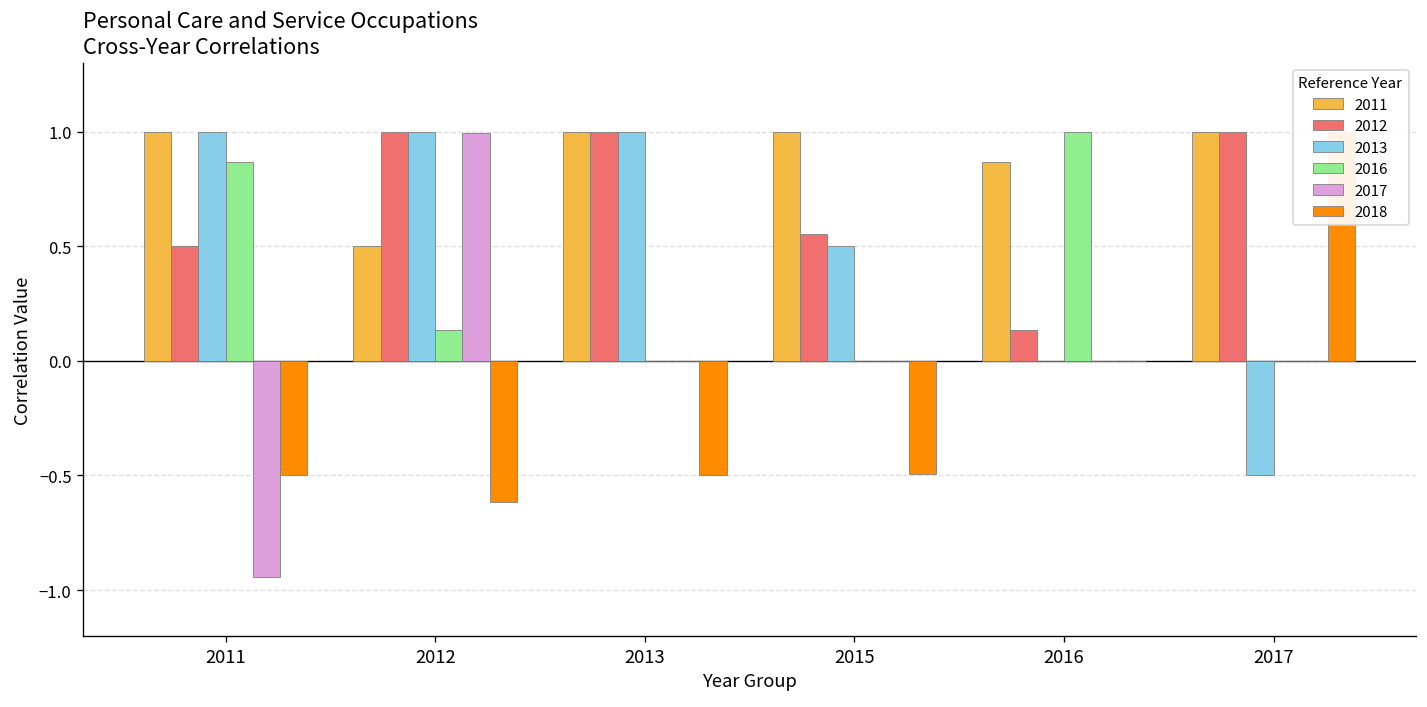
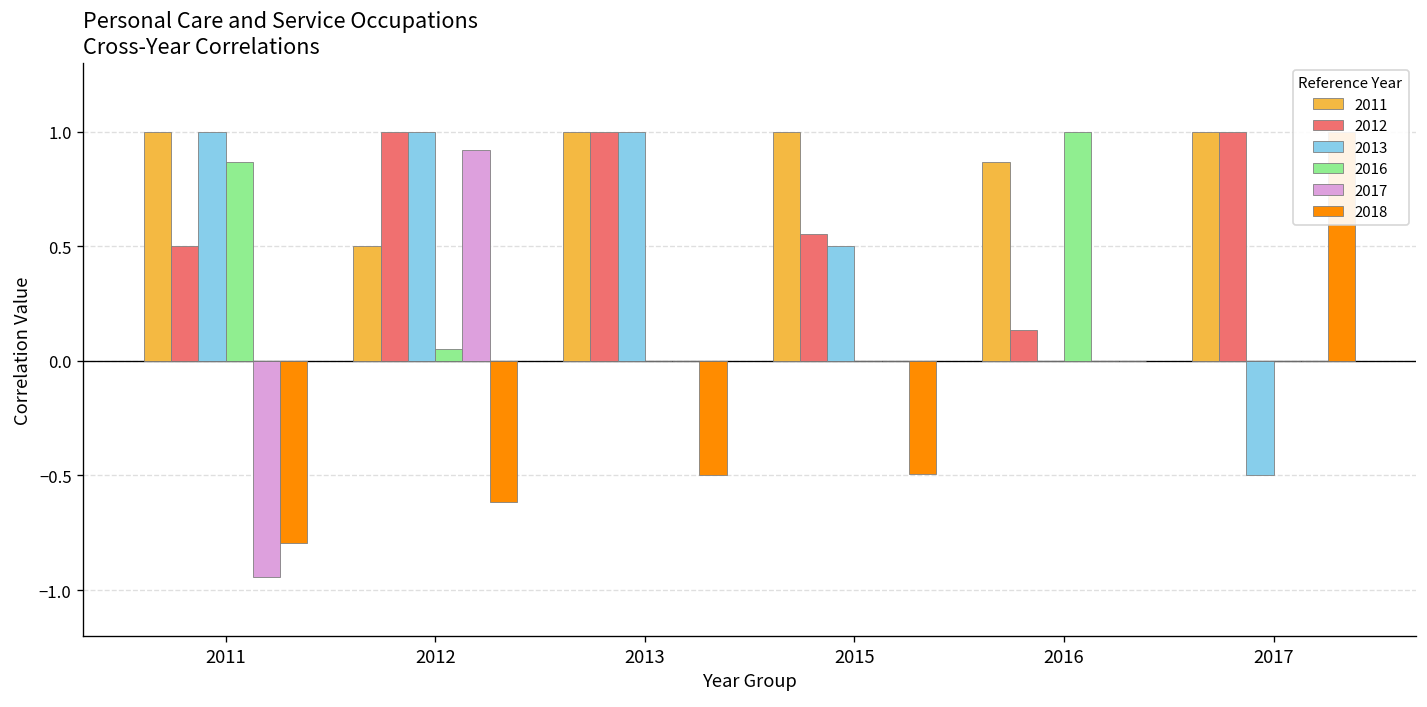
2018, 2011: -0.50 -> -0.79
2016, 2012: 0.13 -> 0.05
2017, 2012: 0.99 -> 0.92
